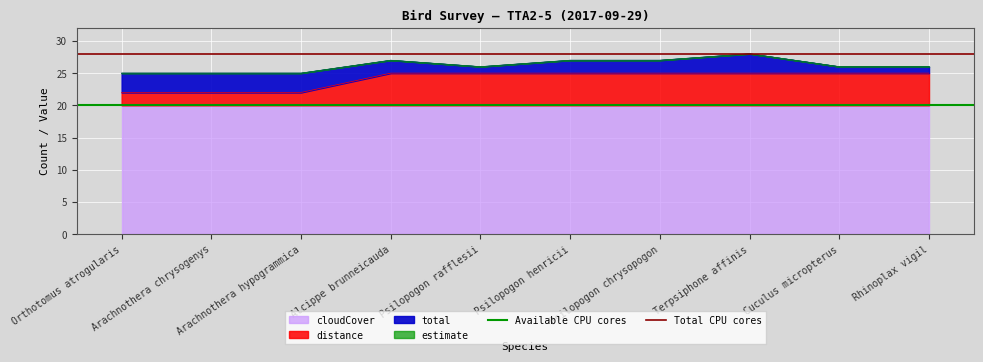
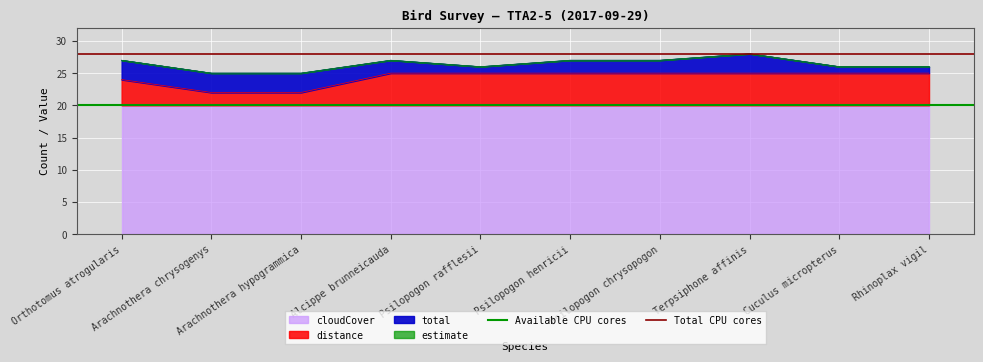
distance, Orthotomus atrogularis: 22 -> 24
